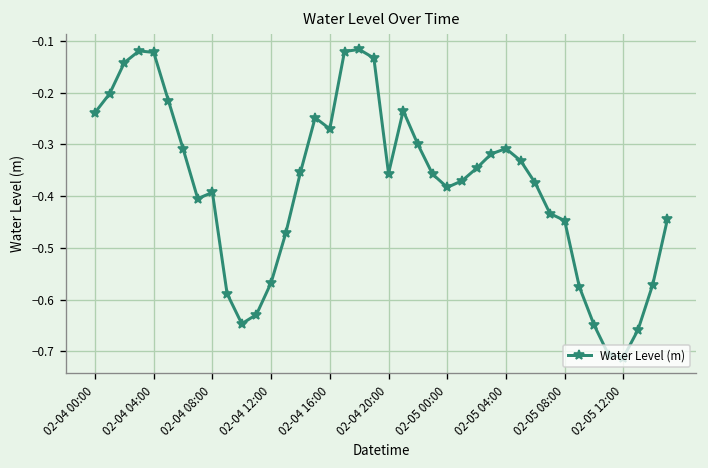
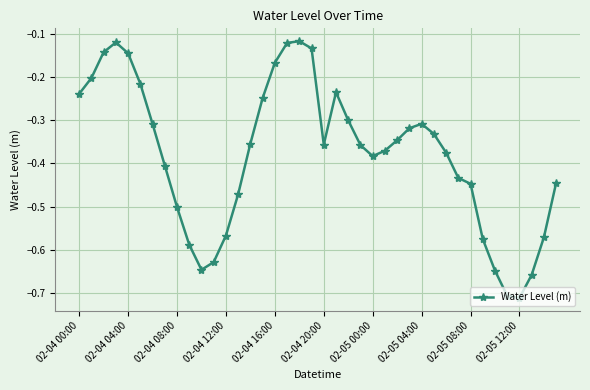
02-04 04:00: -0.12 -> -0.14
02-04 08:00: -0.39 -> -0.50
02-04 16:00: -0.27 -> -0.17
